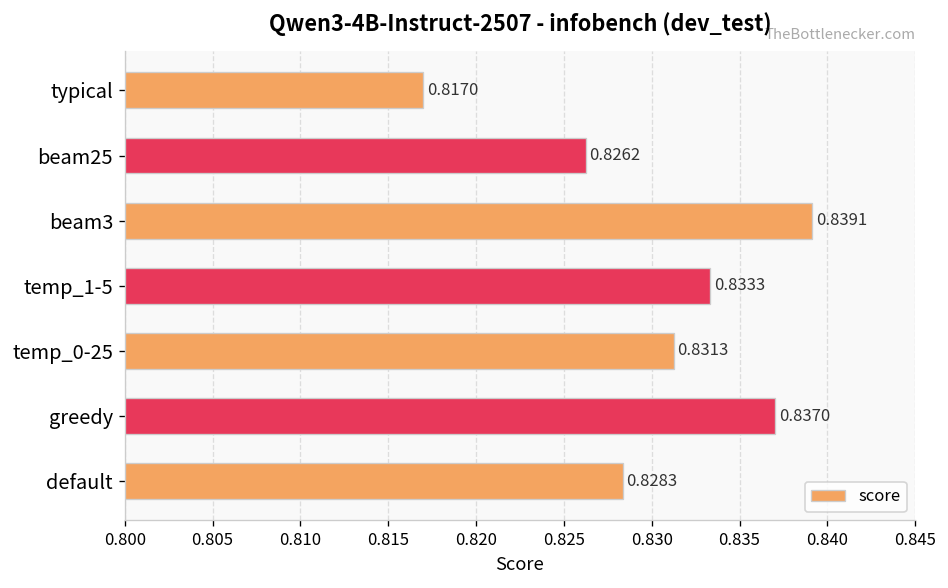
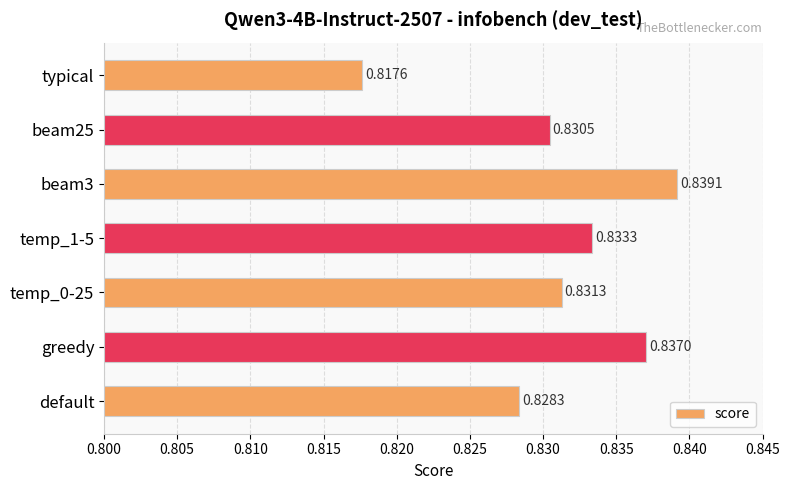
typical: 0.8170 -> 0.8176
beam25: 0.8262 -> 0.8305
